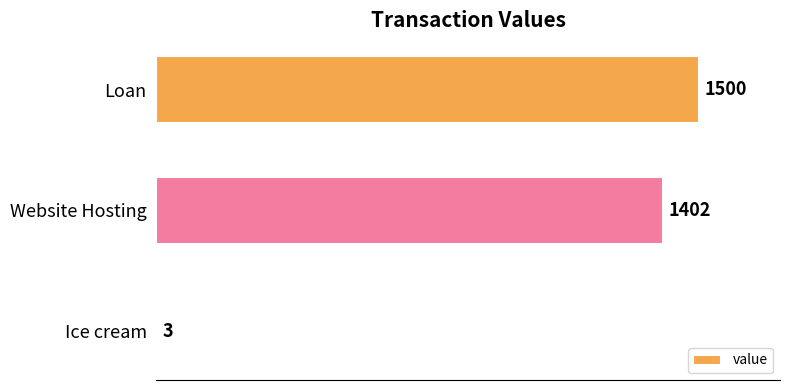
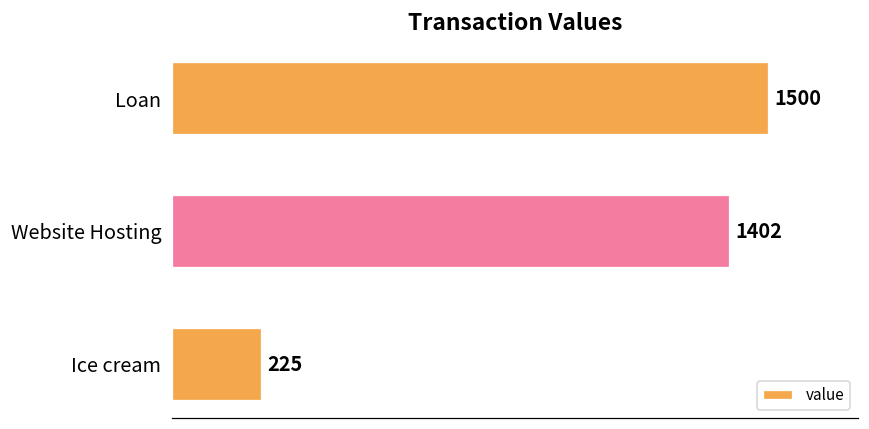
Ice cream: 3 -> 225
